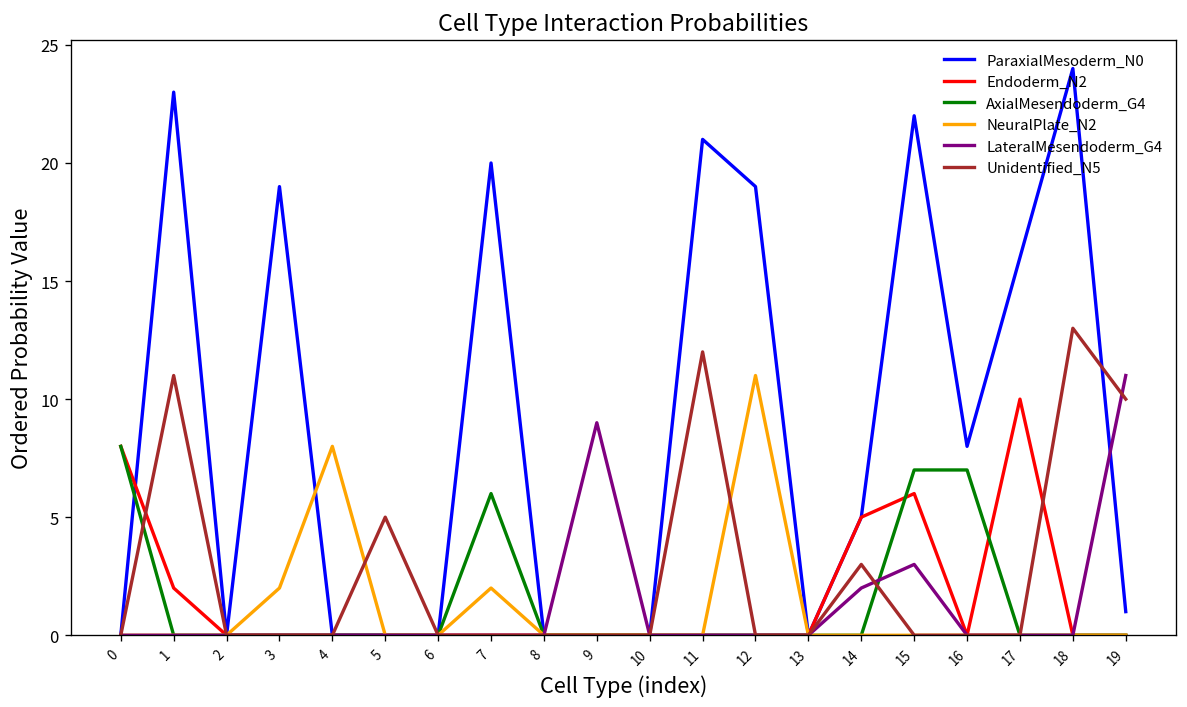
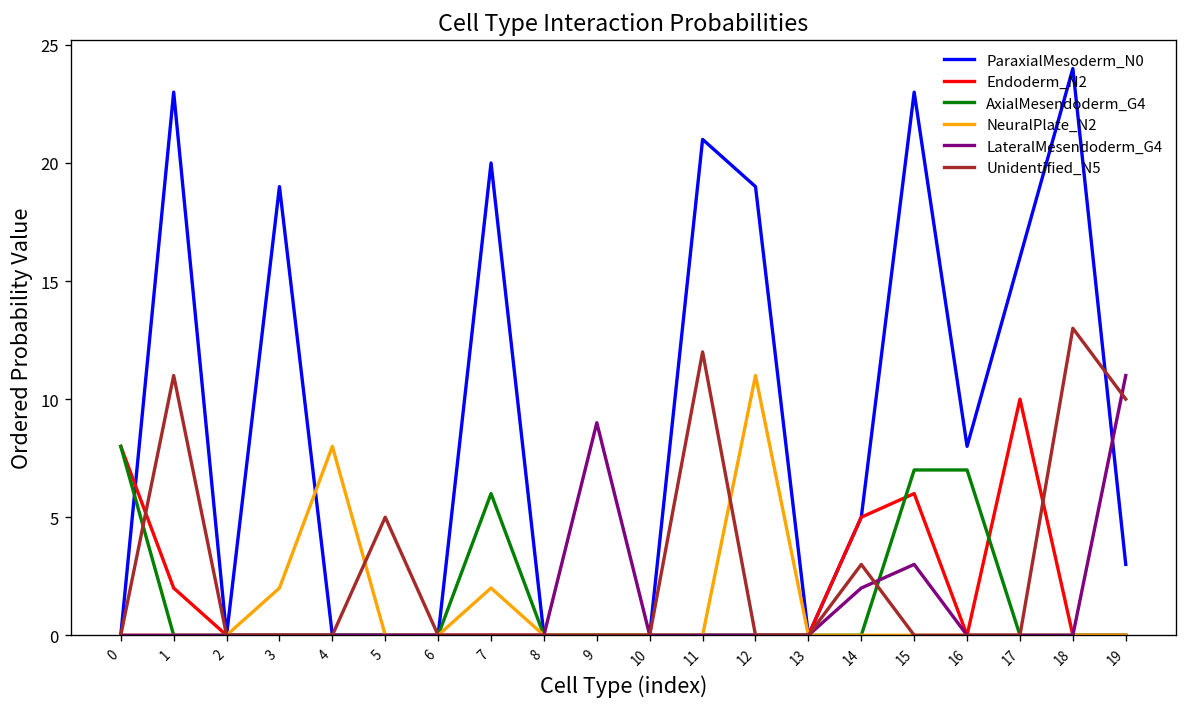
ParaxialMesoderm_N0, 15: 22 -> 23
ParaxialMesoderm_N0, 19: 1 -> 3
